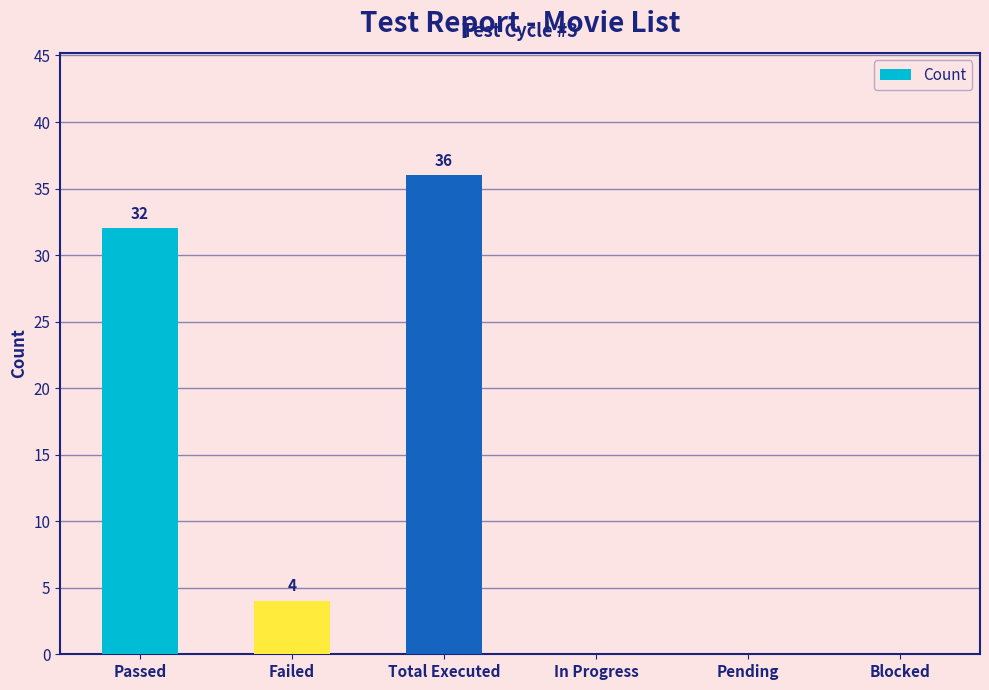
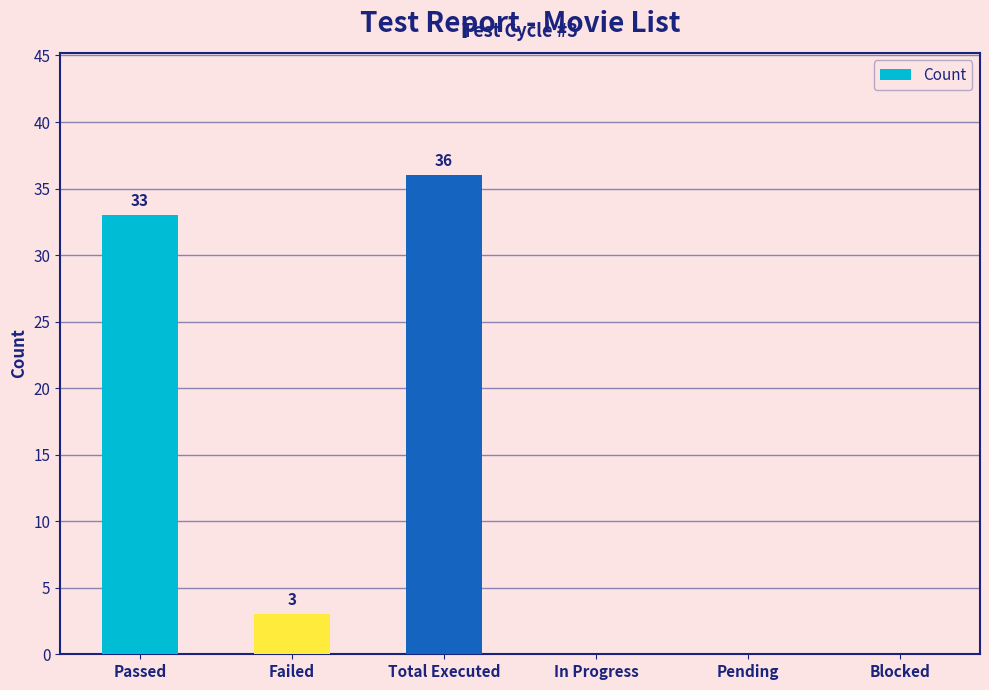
Passed: 32 -> 33
Failed: 4 -> 3
